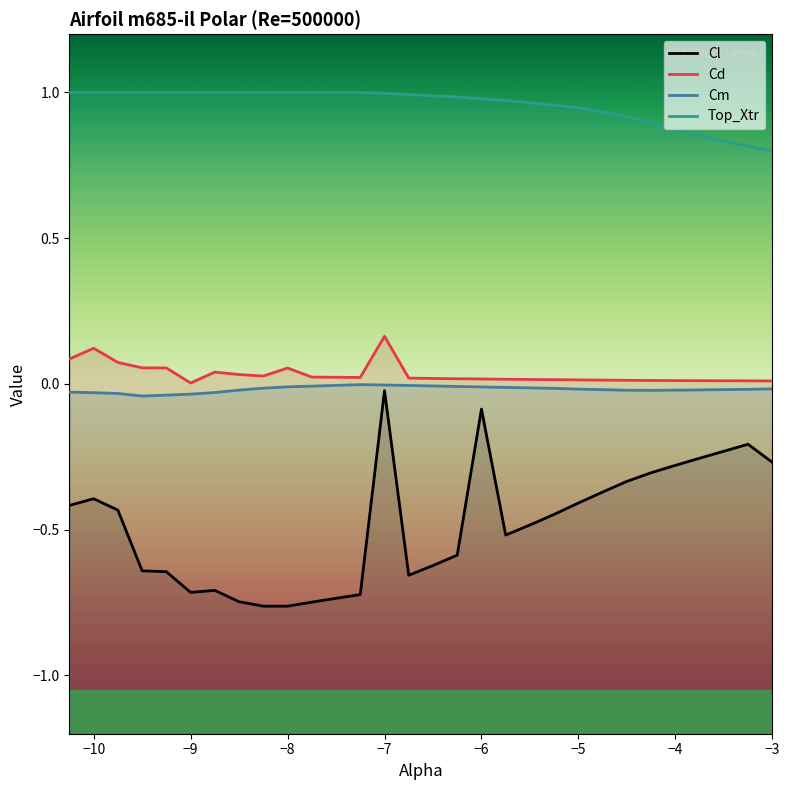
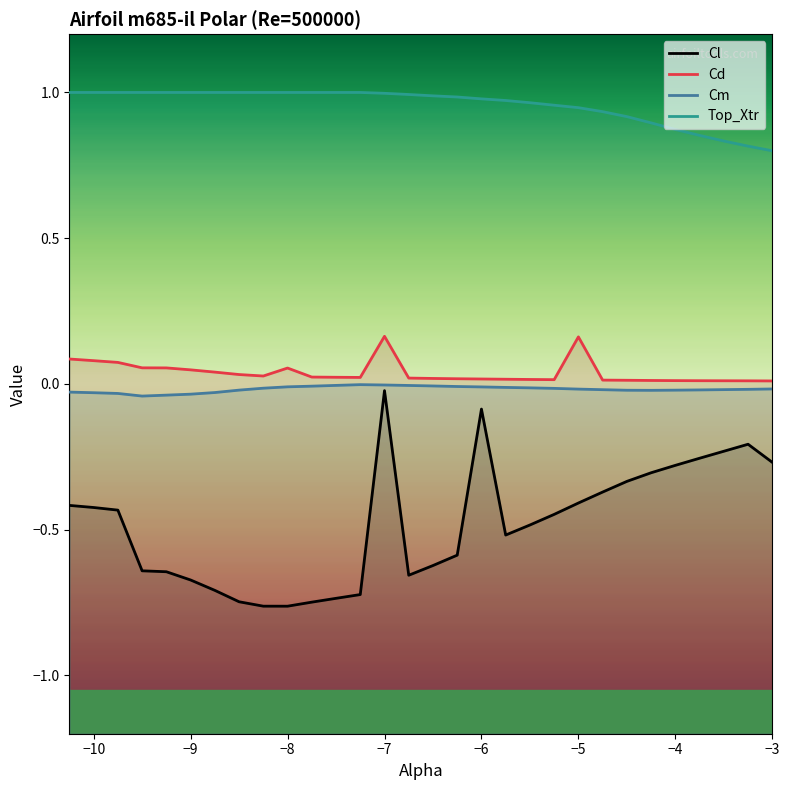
Cl, −10: -0.39 -> -0.42
Cd, −10: 0.12 -> 0.08
Cl, −9: -0.72 -> -0.67
Cd, −9: 0.00 -> 0.05
Cd, −5: 0.01 -> 0.16
